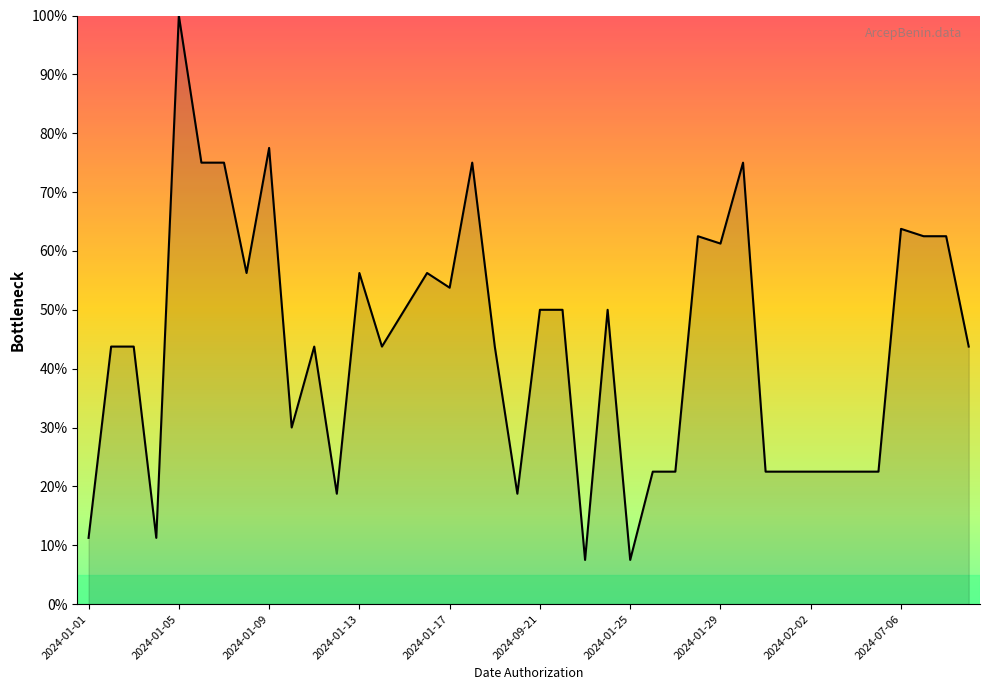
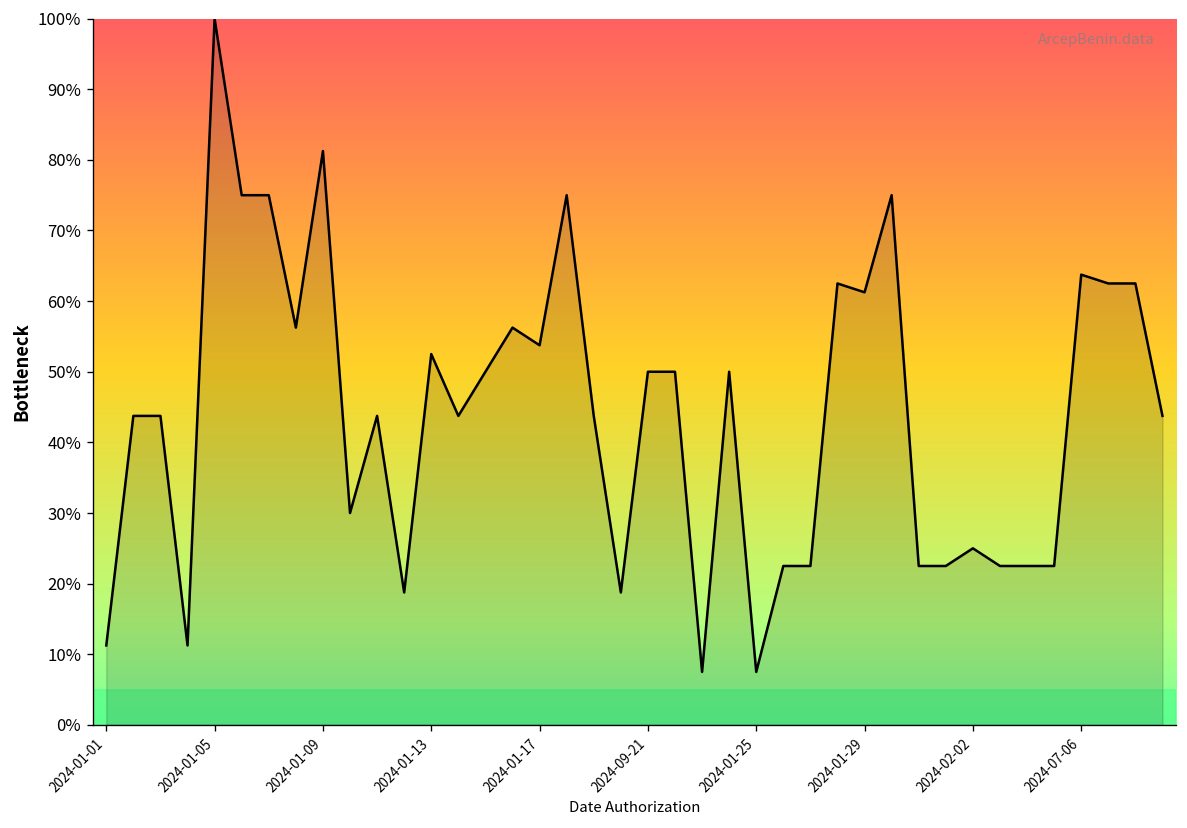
2024-01-09: 78% -> 81%
2024-01-13: 56% -> 53%
2024-02-02: 23% -> 25%
